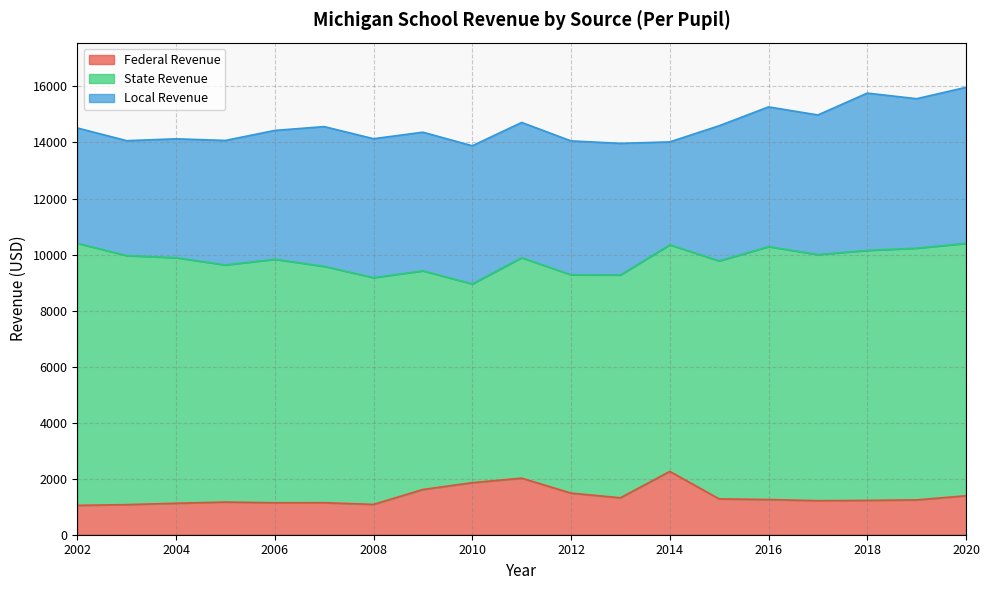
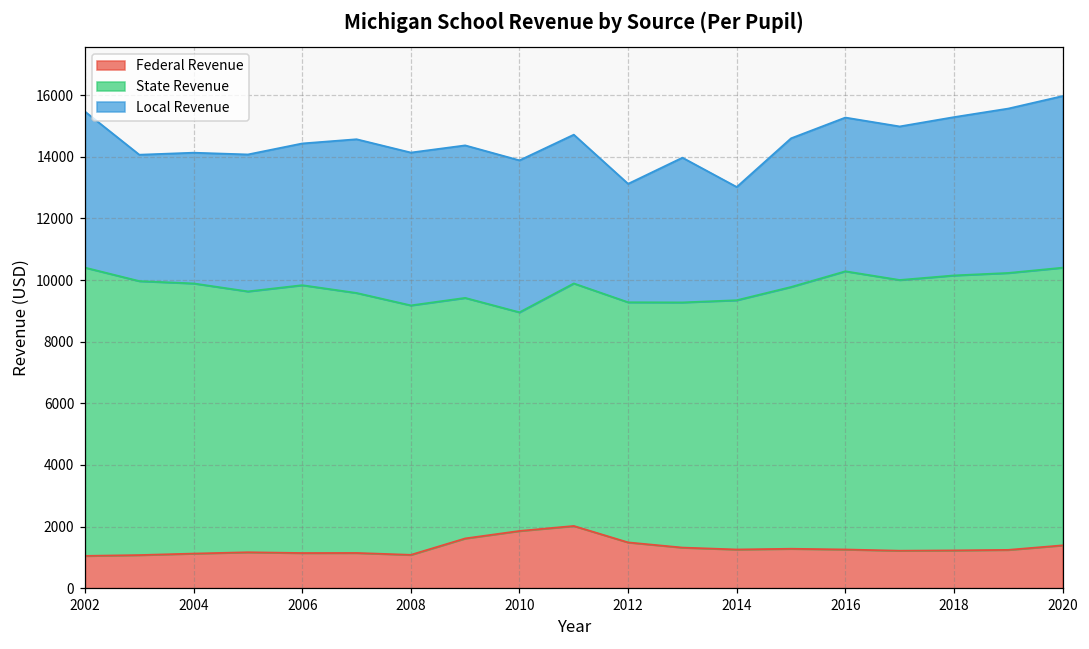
Local Revenue, 2002: 4100 -> 5100
Local Revenue, 2012: 4800 -> 3800
Federal Revenue, 2014: 2300 -> 1300
Local Revenue, 2018: 5600 -> 5100
